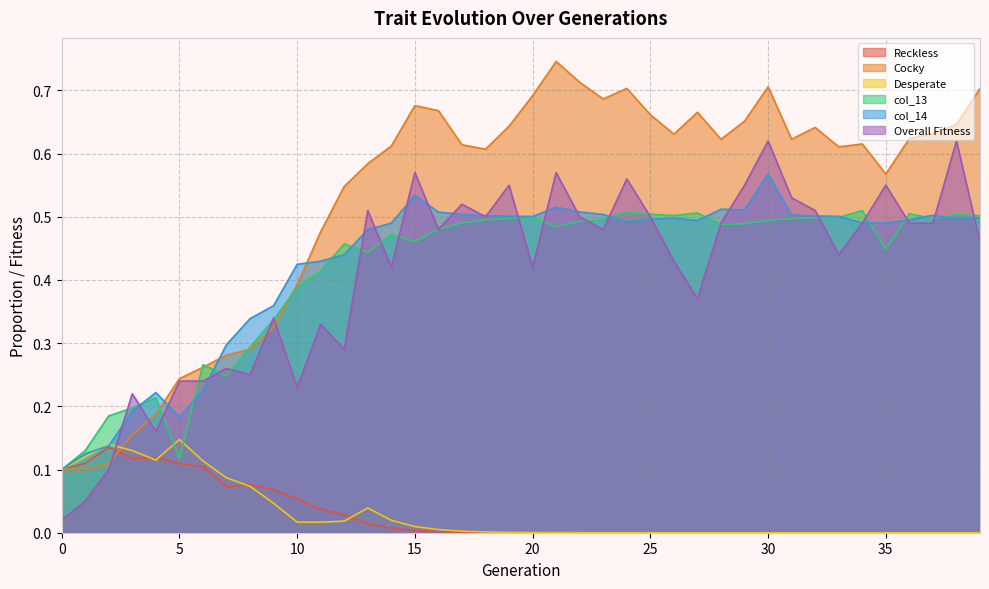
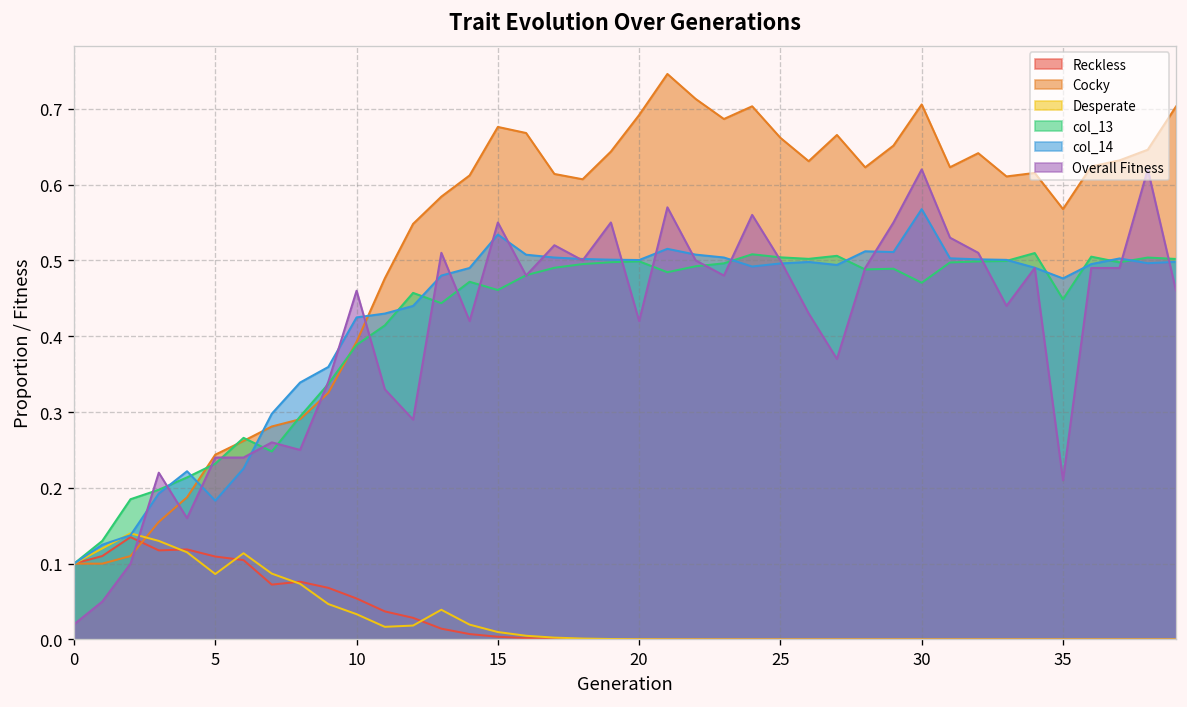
Desperate, 5: 0.15 -> 0.09
col_13, 5: 0.12 -> 0.23
Desperate, 10: 0.02 -> 0.03
Overall Fitness, 10: 0.23 -> 0.46
Overall Fitness, 15: 0.57 -> 0.55
col_13, 30: 0.49 -> 0.47
col_14, 35: 0.49 -> 0.48
Overall Fitness, 35: 0.55 -> 0.21
